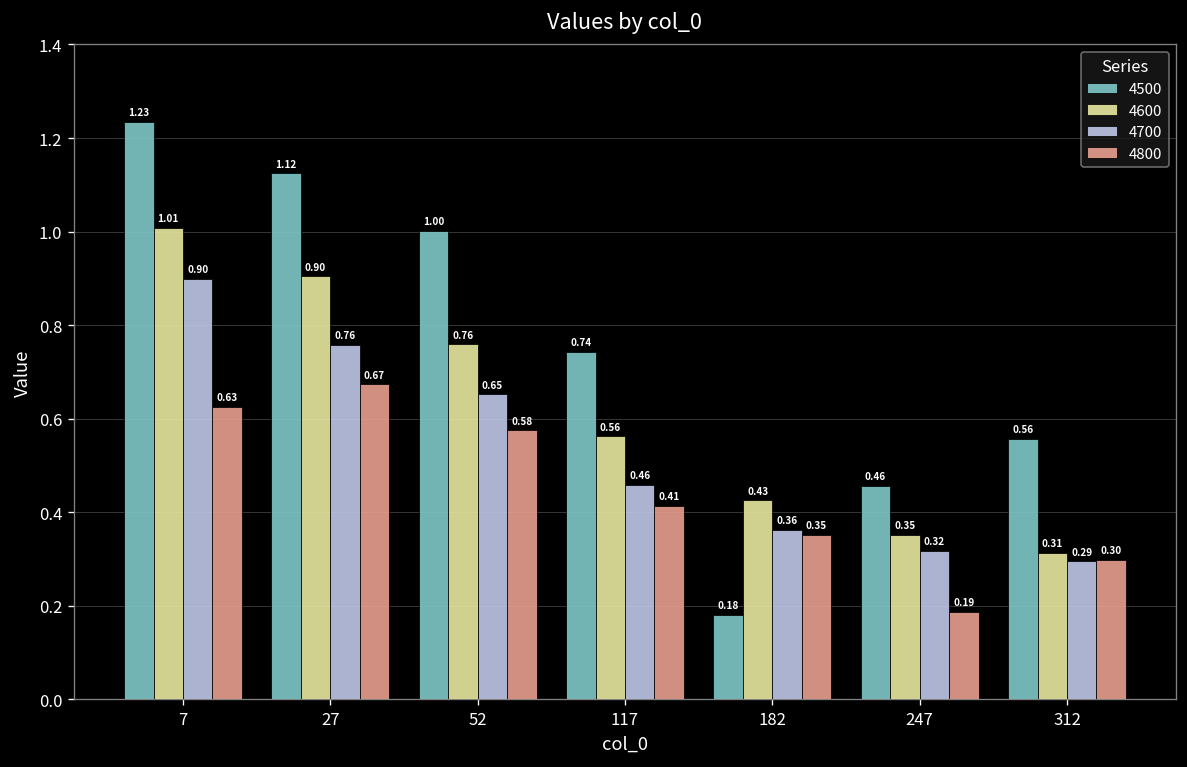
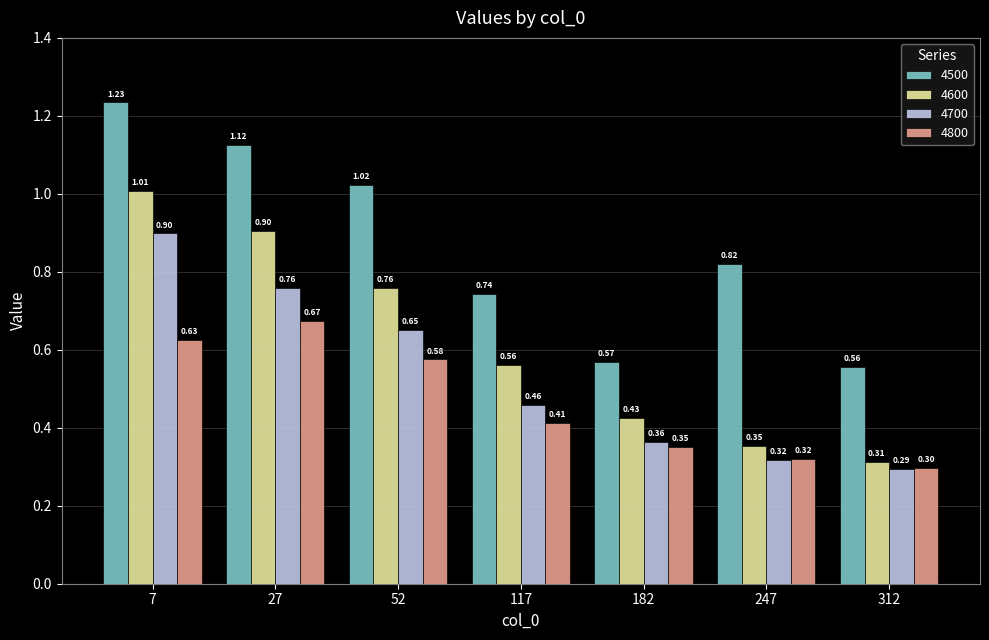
4500, 52: 1.00 -> 1.02
4500, 182: 0.18 -> 0.57
4500, 247: 0.46 -> 0.82
4800, 247: 0.19 -> 0.32
